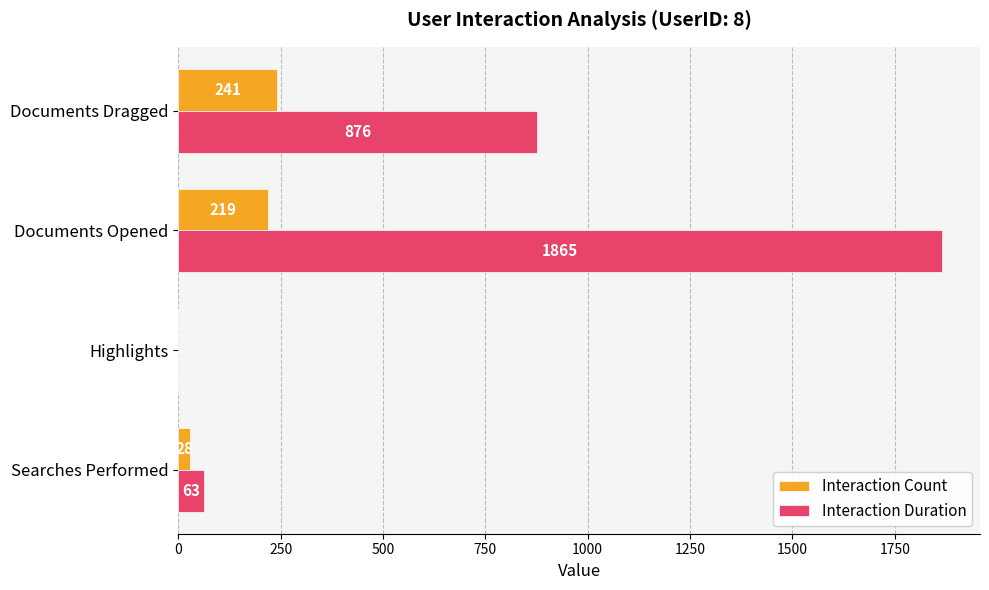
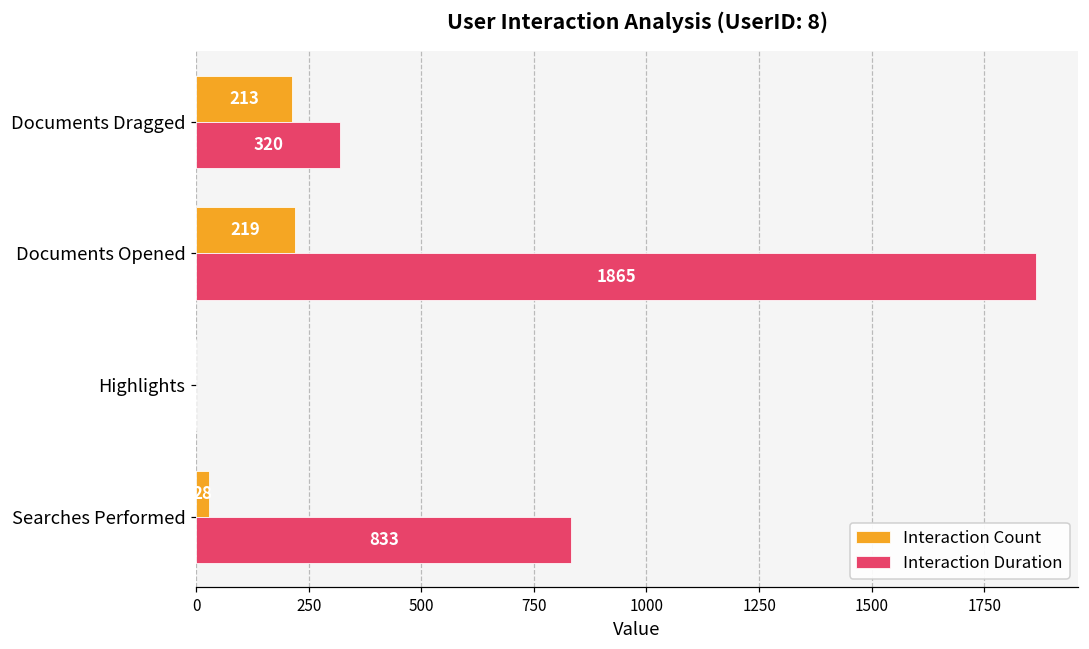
Interaction Count, Documents Dragged: 241 -> 213
Interaction Duration, Documents Dragged: 876 -> 320
Interaction Duration, Searches Performed: 63 -> 833
